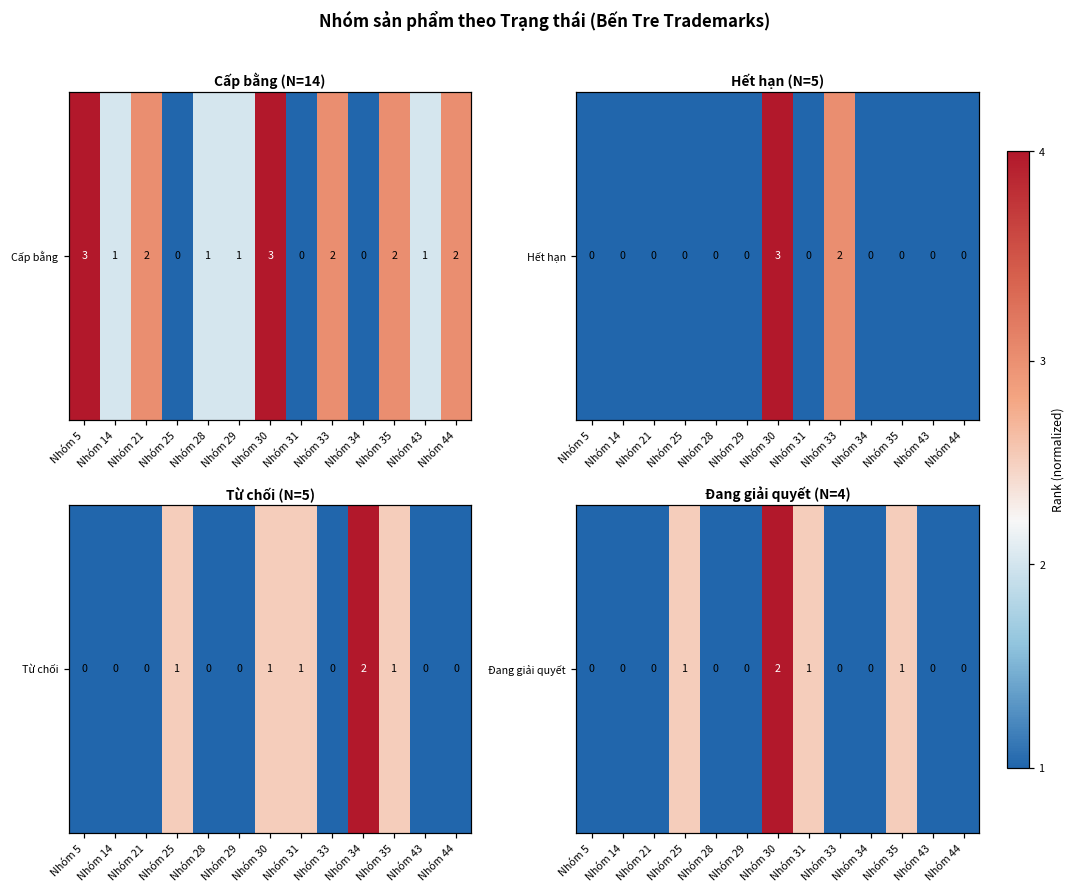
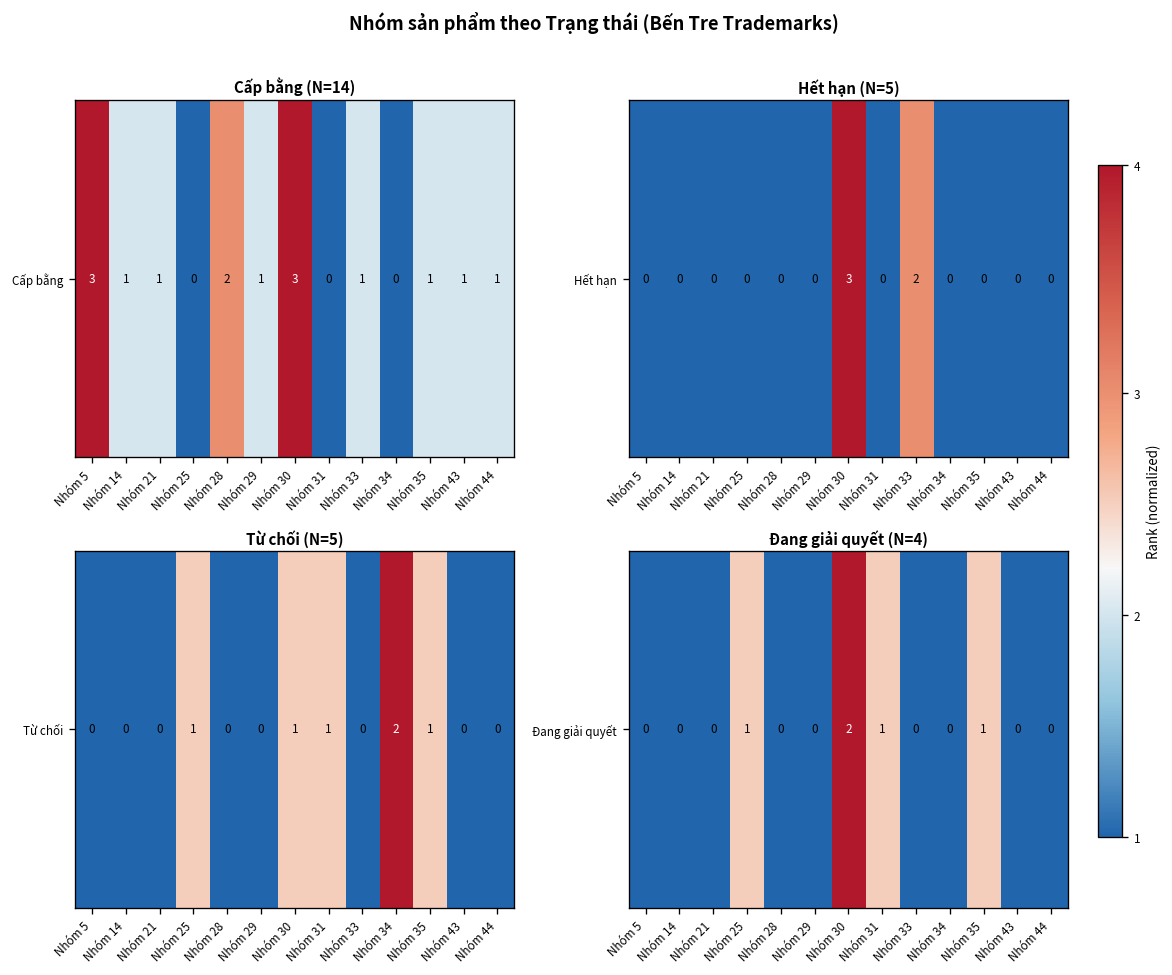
Cấp bằng (N=14), Cấp bằng, Nhóm 21: 2 -> 1
Cấp bằng (N=14), Cấp bằng, Nhóm 28: 1 -> 2
Cấp bằng (N=14), Cấp bằng, Nhóm 33: 2 -> 1
Cấp bằng (N=14), Cấp bằng, Nhóm 35: 2 -> 1
Cấp bằng (N=14), Cấp bằng, Nhóm 44: 2 -> 1
